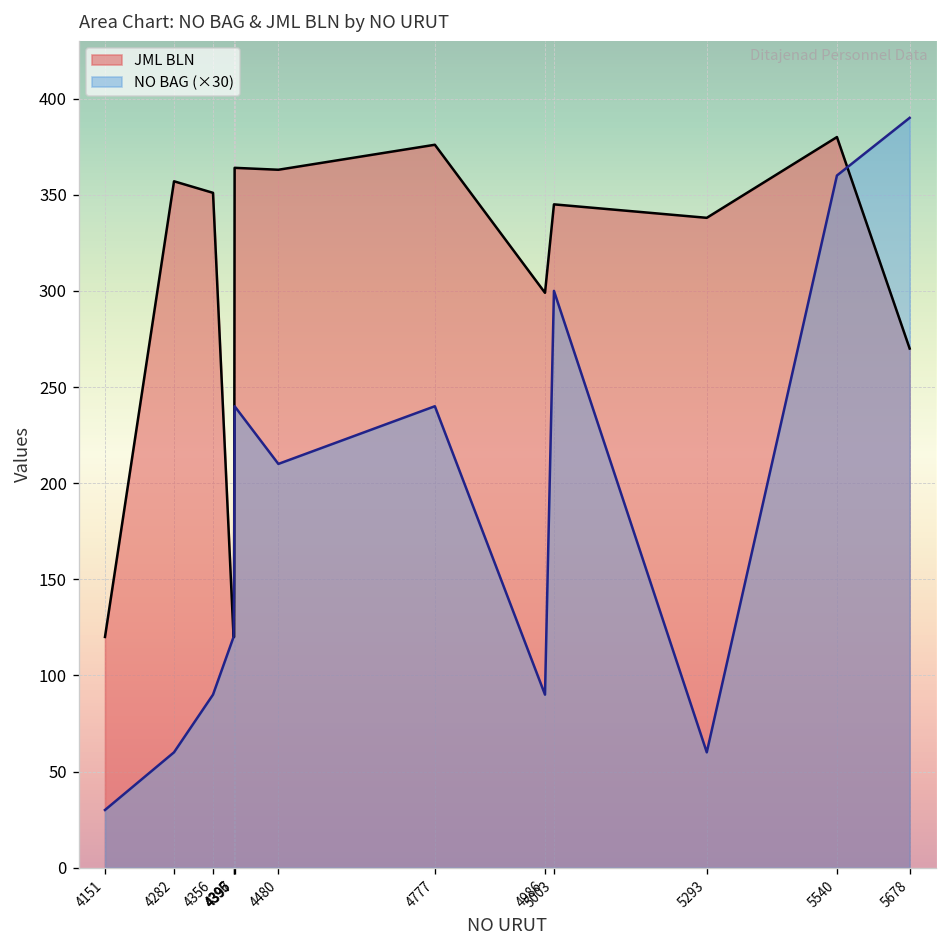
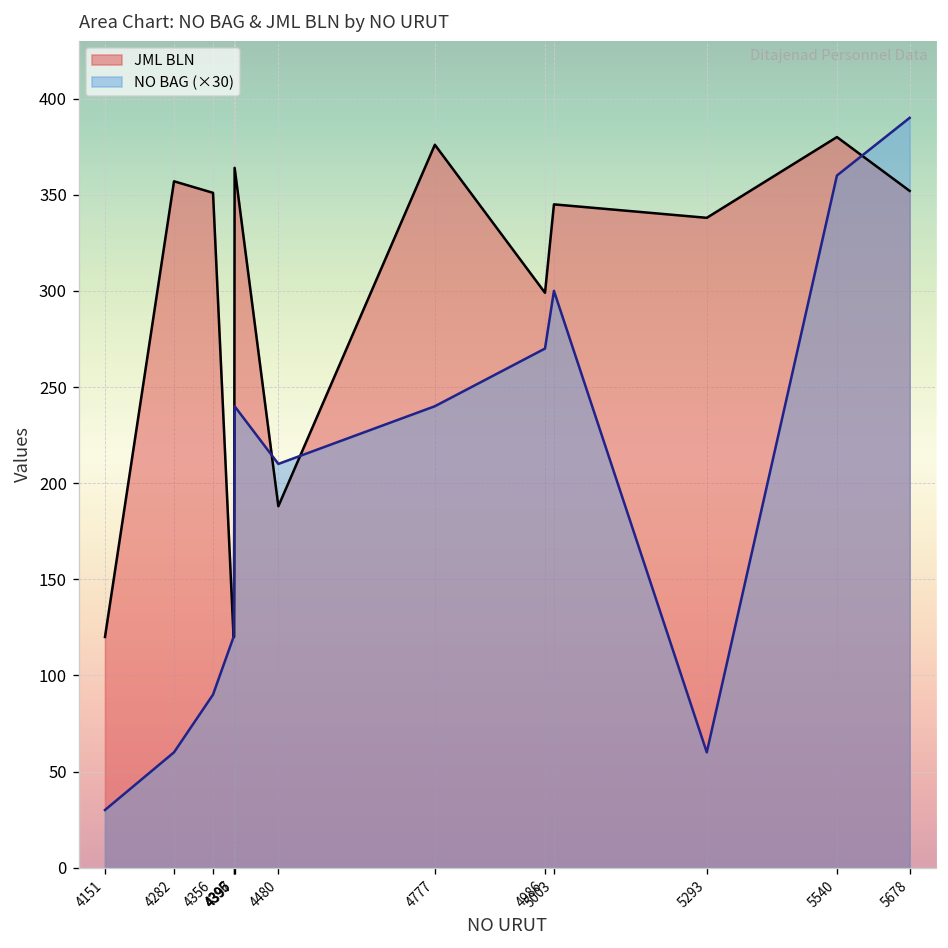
JML BLN, 4480: 363 -> 188
NO BAG (×30), 4986: 90 -> 270
JML BLN, 5678: 270 -> 352
